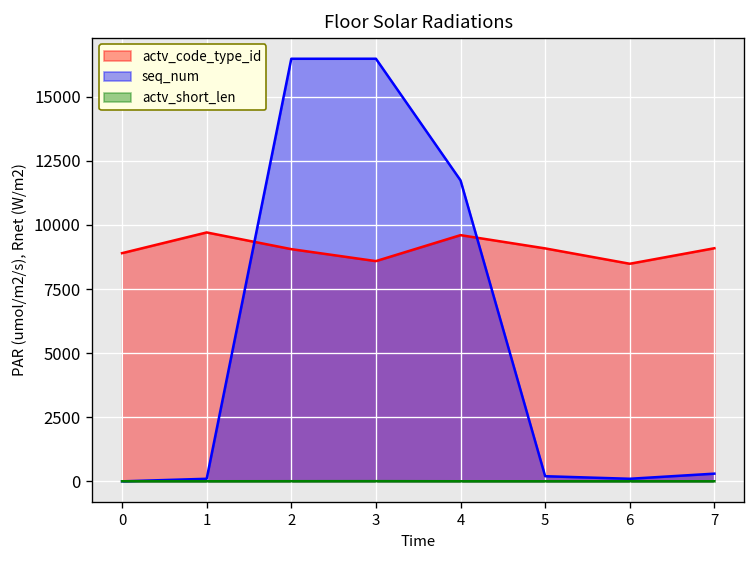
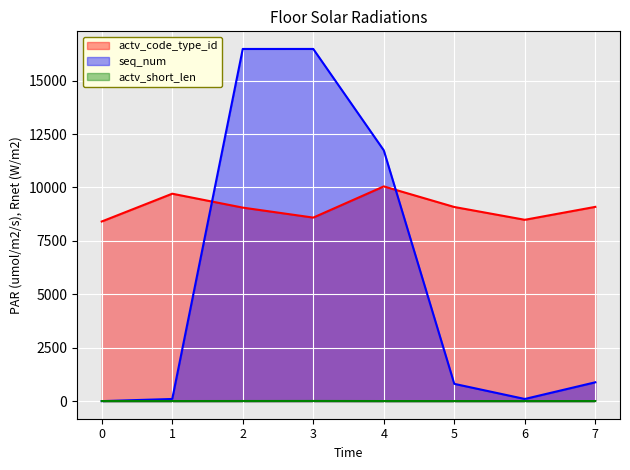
actv_code_type_id, 0: 8900 -> 8400
actv_code_type_id, 4: 9600 -> 10000
seq_num, 5: 200 -> 800
seq_num, 7: 300 -> 900
